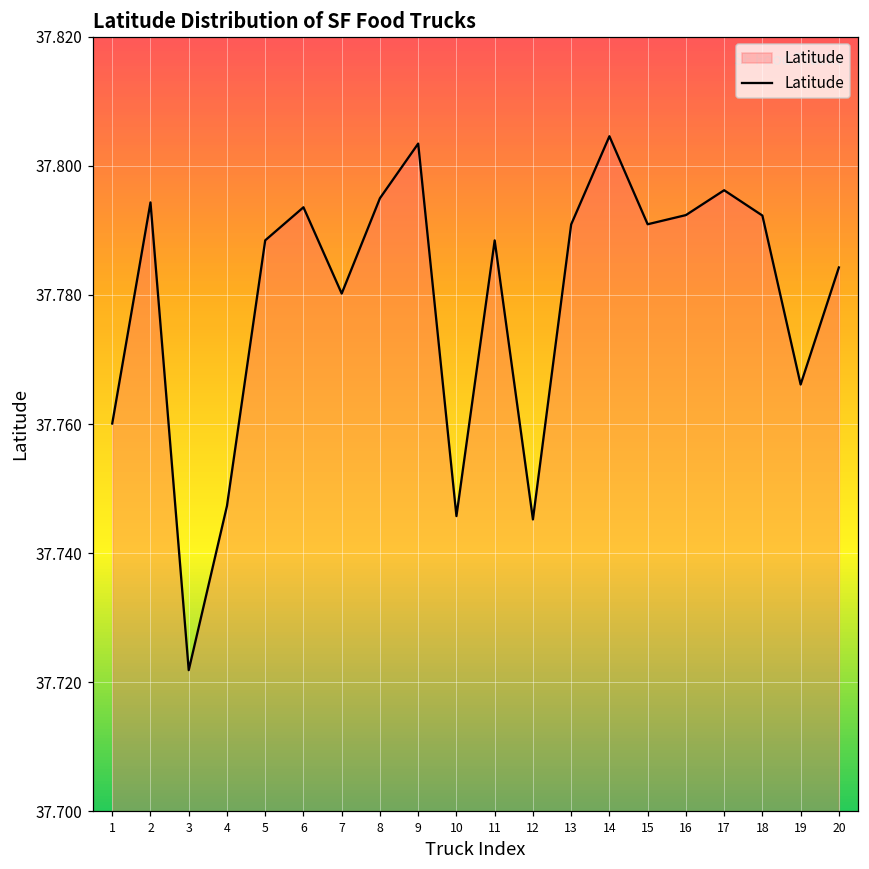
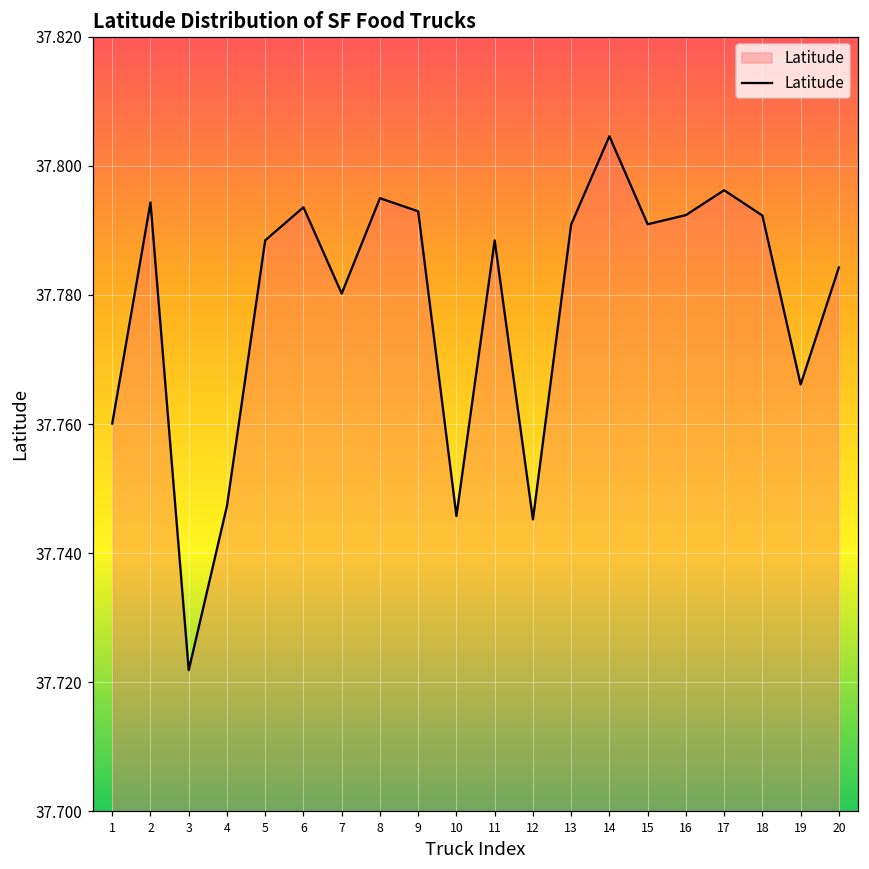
9: 37.803 -> 37.793
